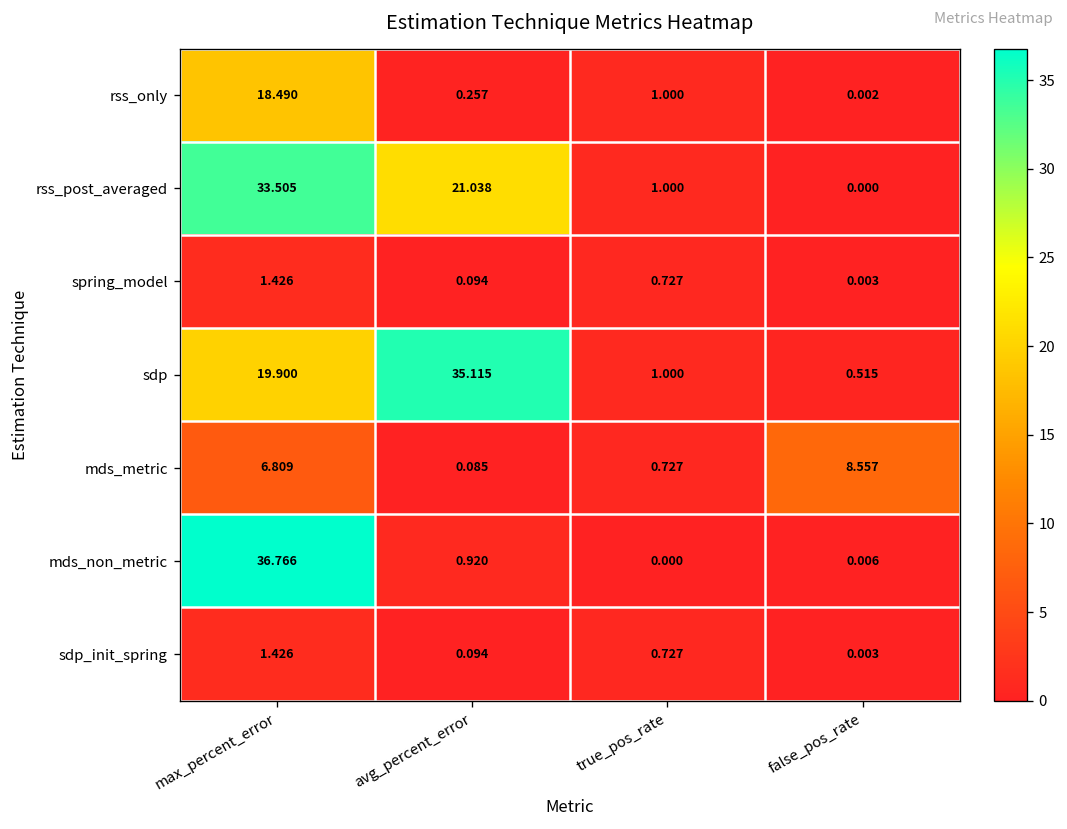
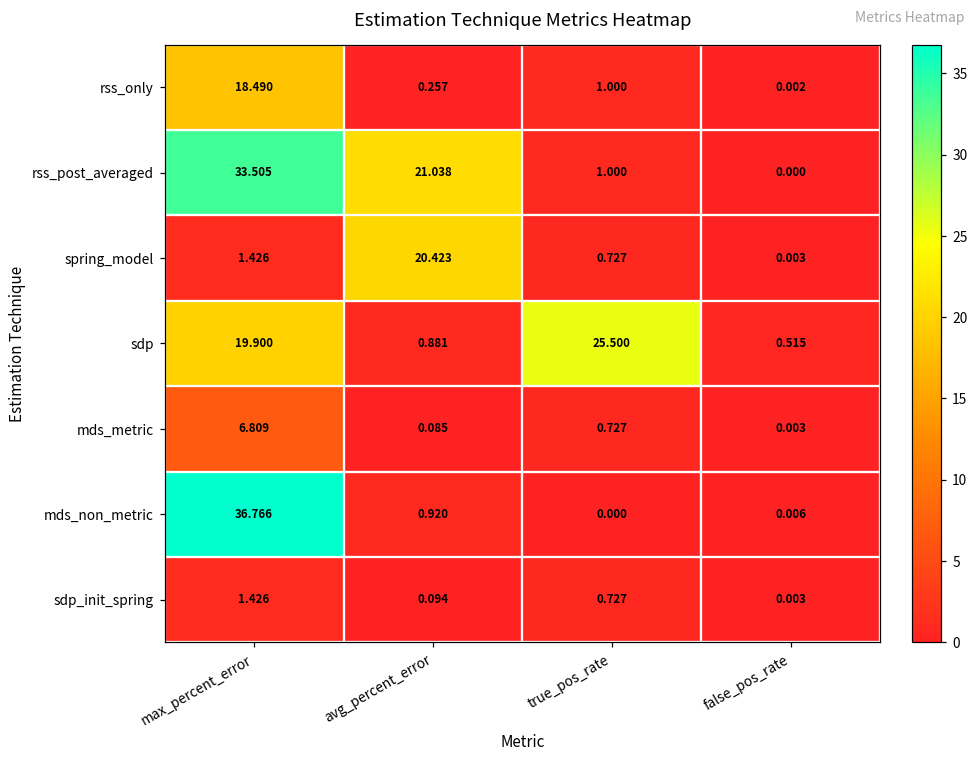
spring_model, avg_percent_error: 0.094 -> 20.423
sdp, avg_percent_error: 35.115 -> 0.881
sdp, true_pos_rate: 1.000 -> 25.500
mds_metric, false_pos_rate: 8.557 -> 0.003
